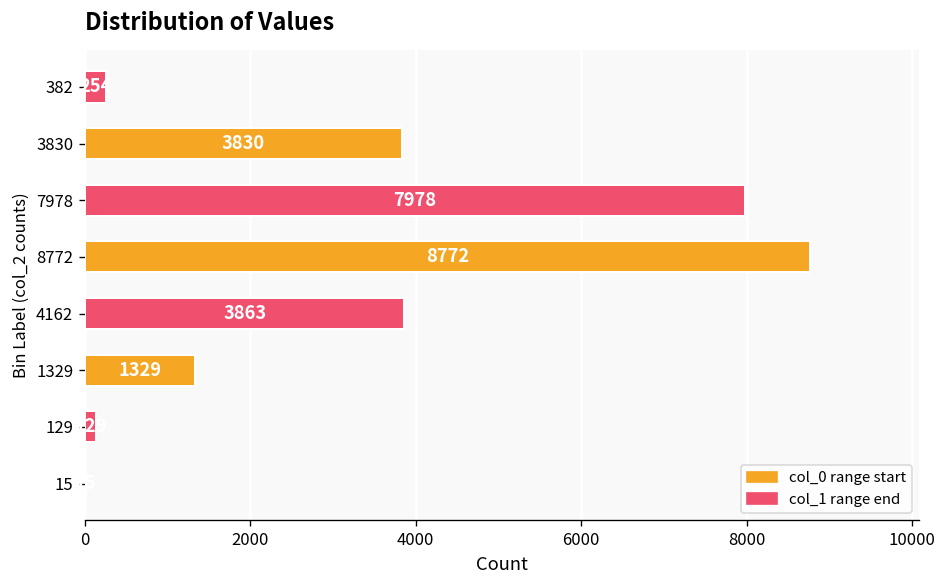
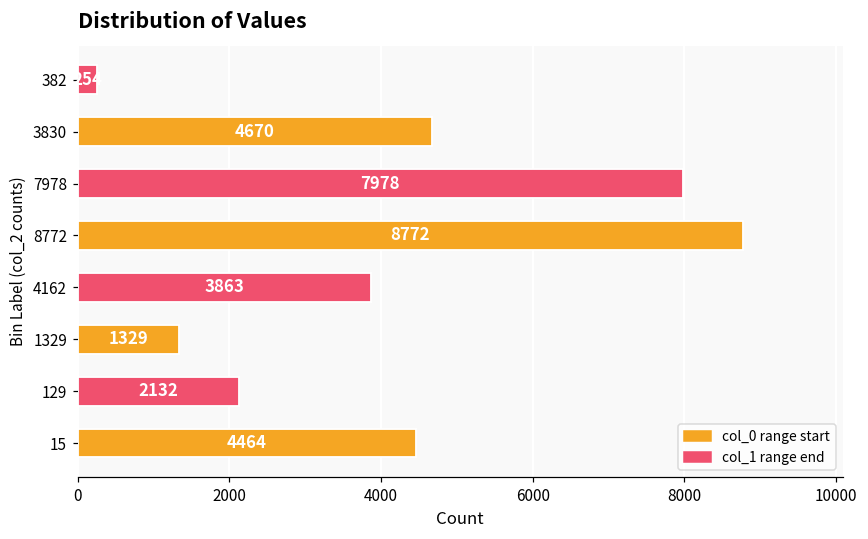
3830: 3830 -> 4670
129: 100 -> 2100
15: 0 -> 4500
